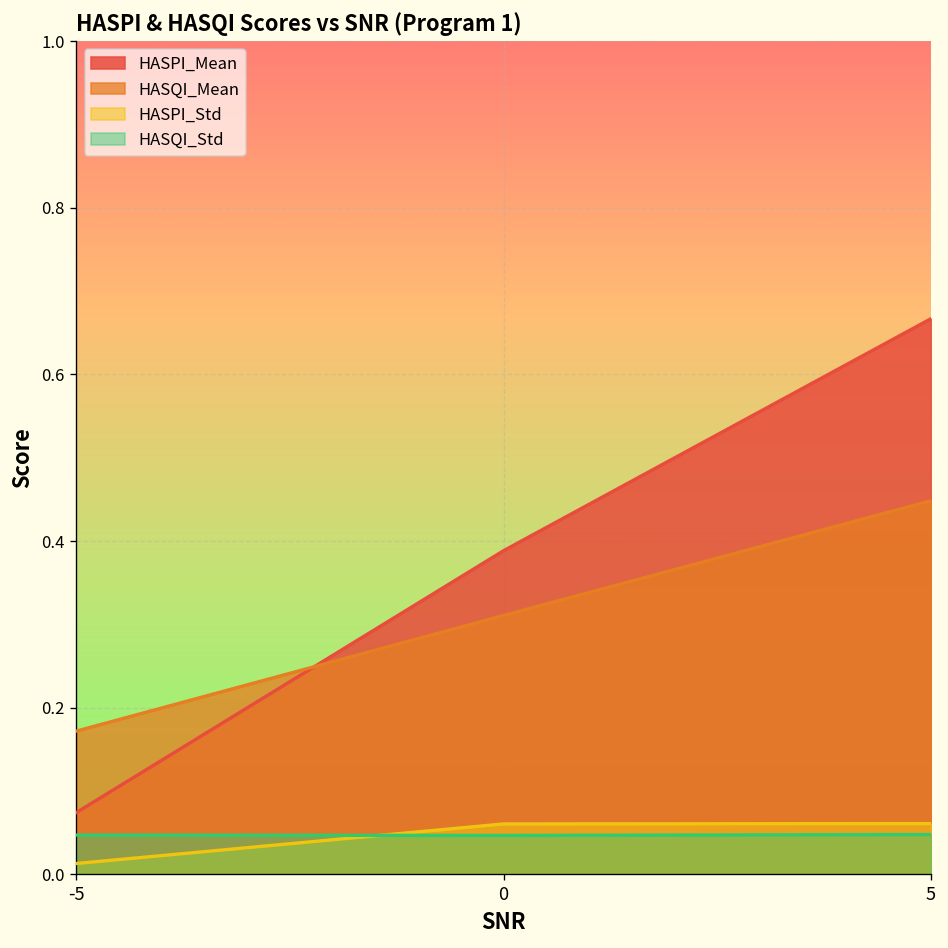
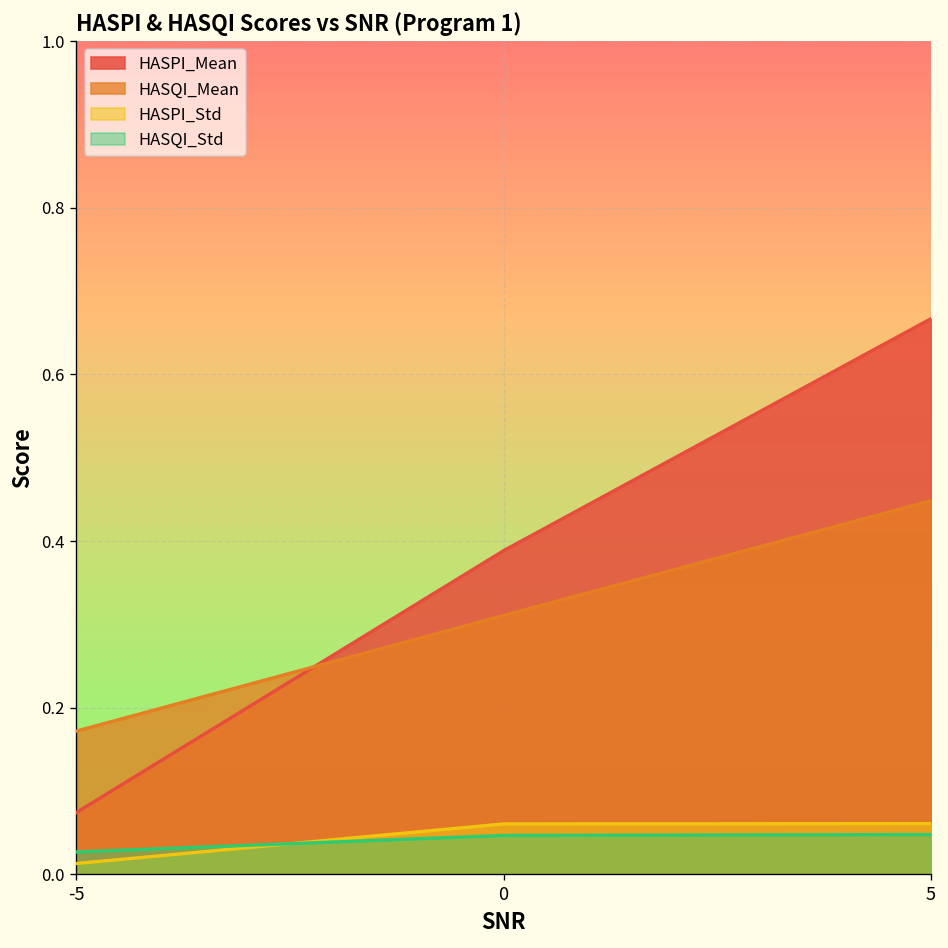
HASQI_Std, -5: 0.05 -> 0.03
